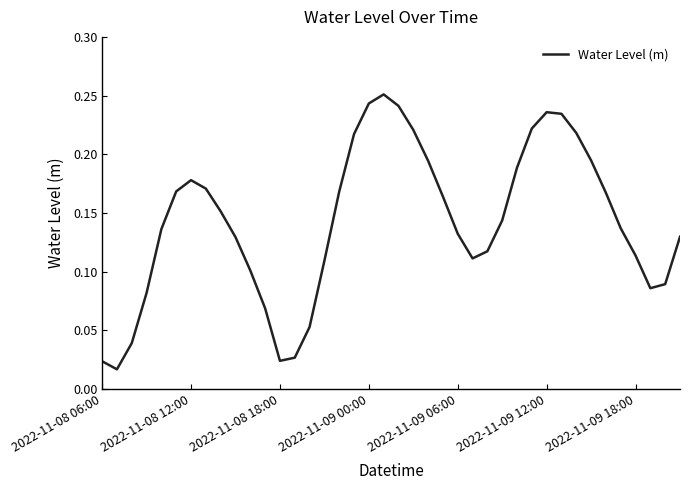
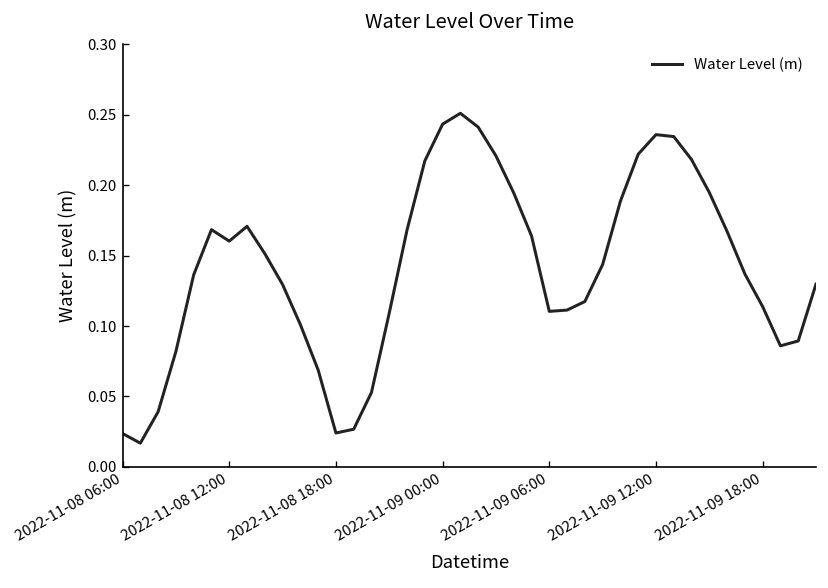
2022-11-08 12:00: 0.178 -> 0.160
2022-11-09 06:00: 0.132 -> 0.110
